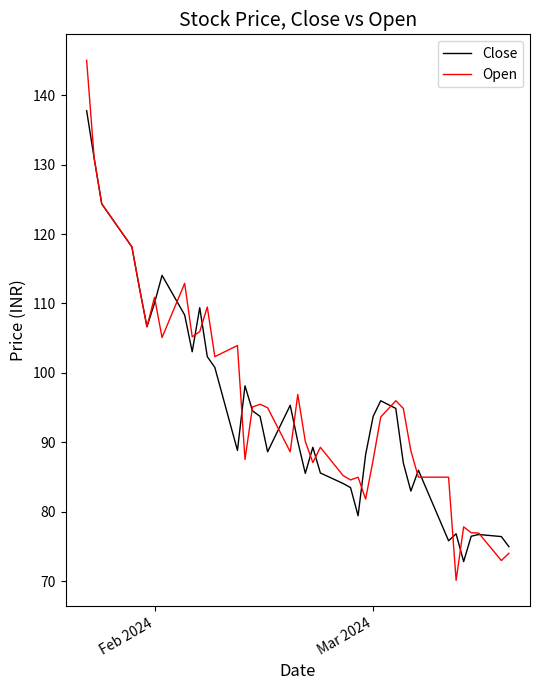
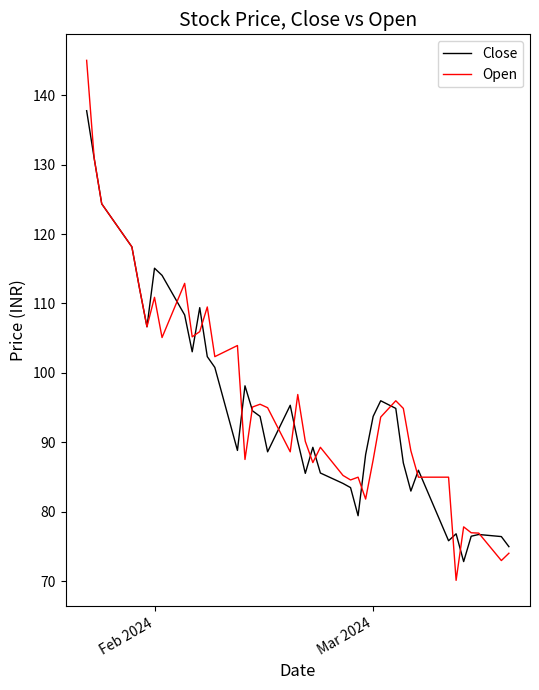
Close, Feb 2024: 110 -> 115
